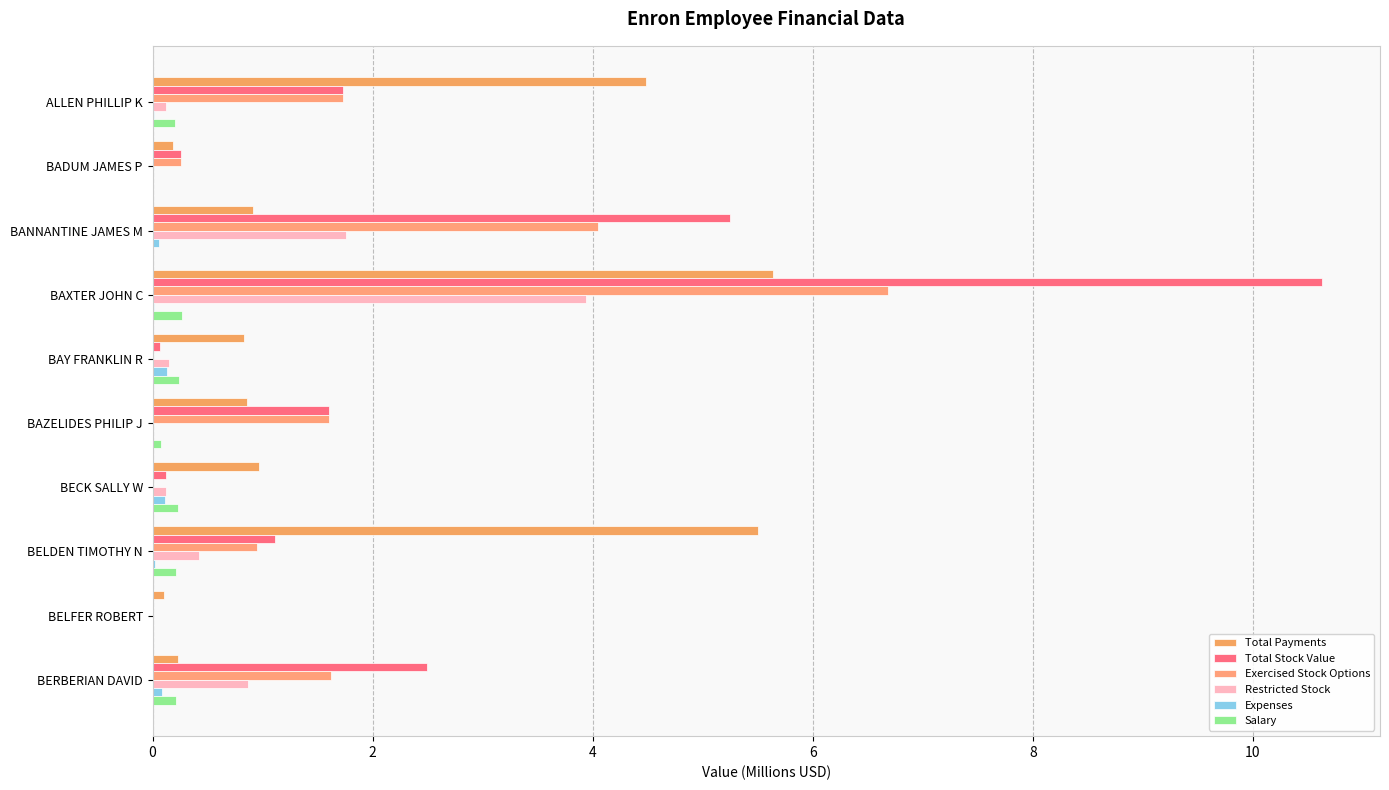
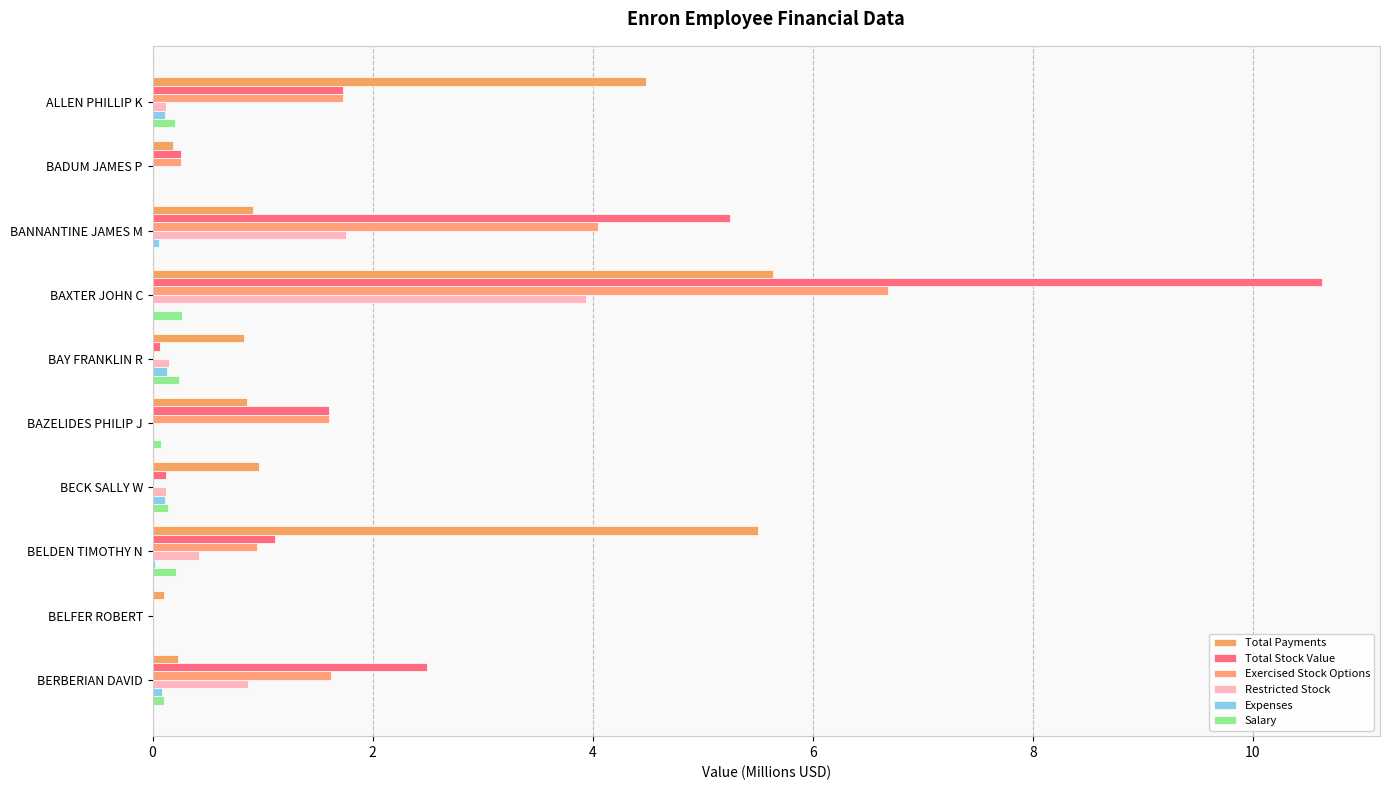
Expenses, ALLEN PHILLIP K: 0.01 -> 0.11
Salary, BECK SALLY W: 0.23 -> 0.14
Salary, BERBERIAN DAVID: 0.22 -> 0.10
